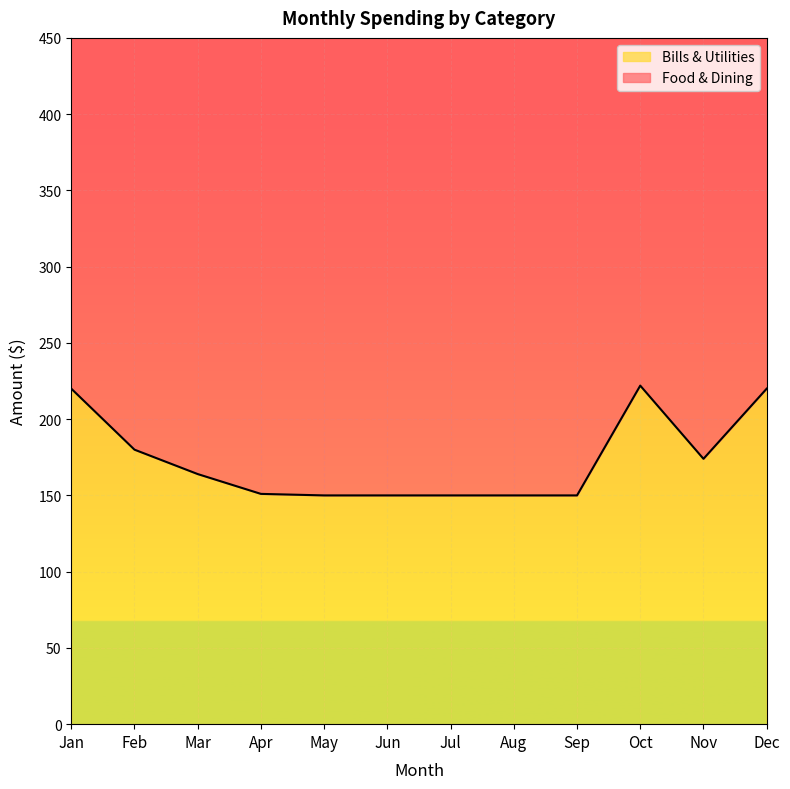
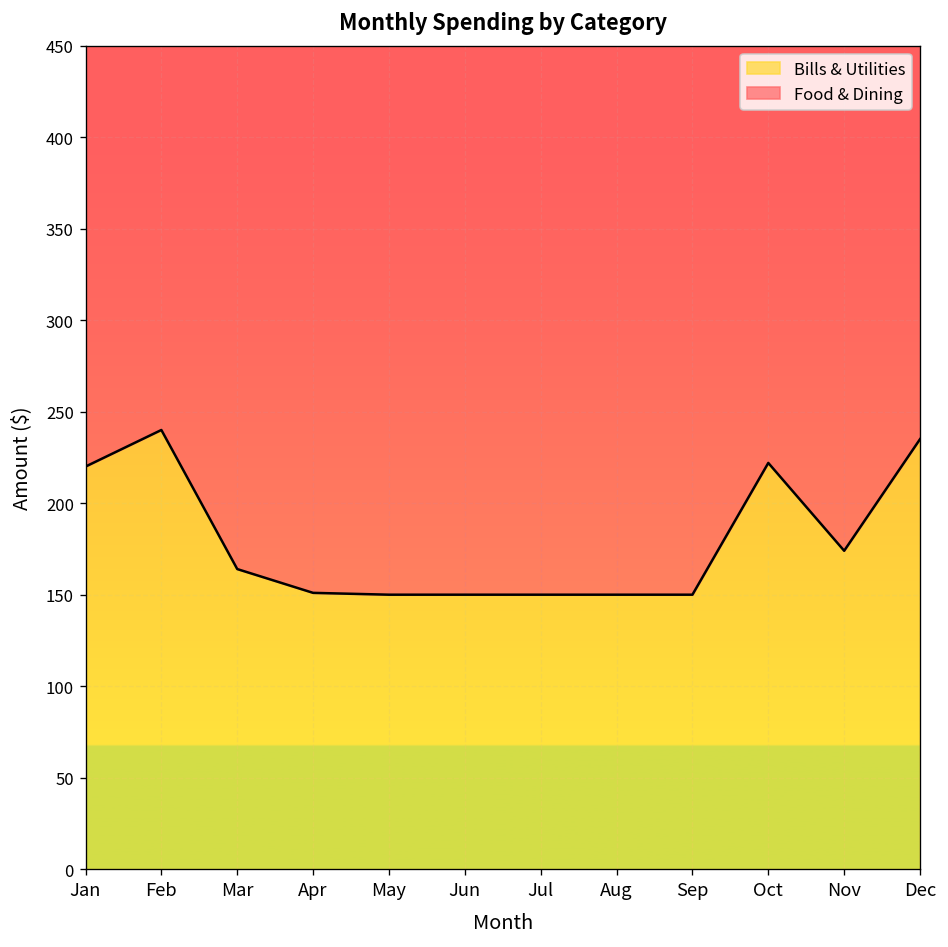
Bills & Utilities, Feb: 180 -> 240
Bills & Utilities, Dec: 220 -> 235
